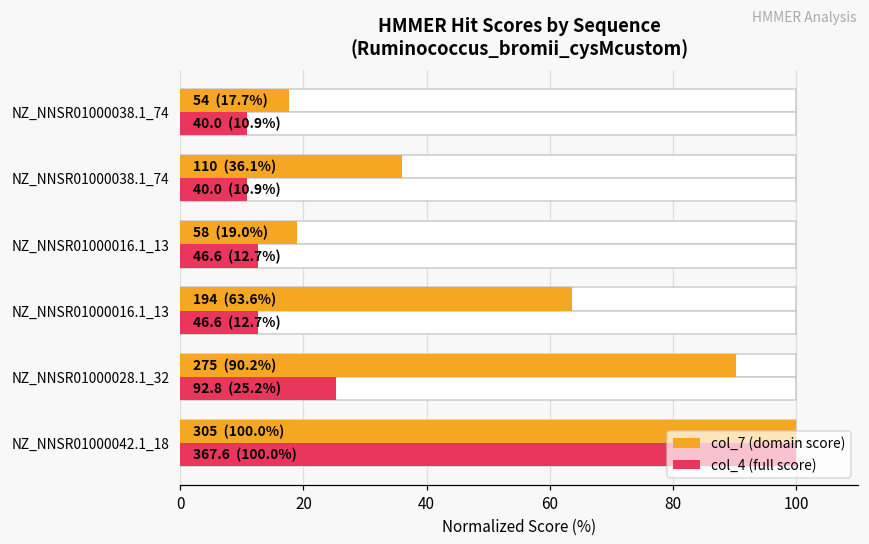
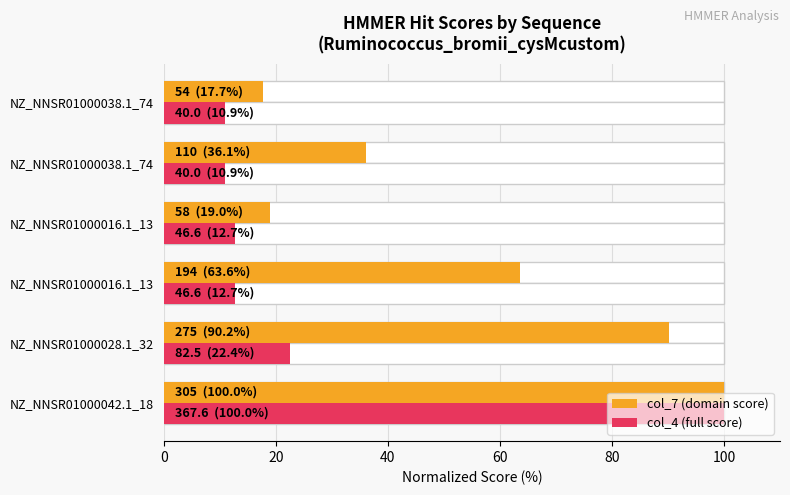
col_4 (full score), NZ_NNSR01000028.1_32: 92.8 (25.2%) -> 82.5 (22.4%)
